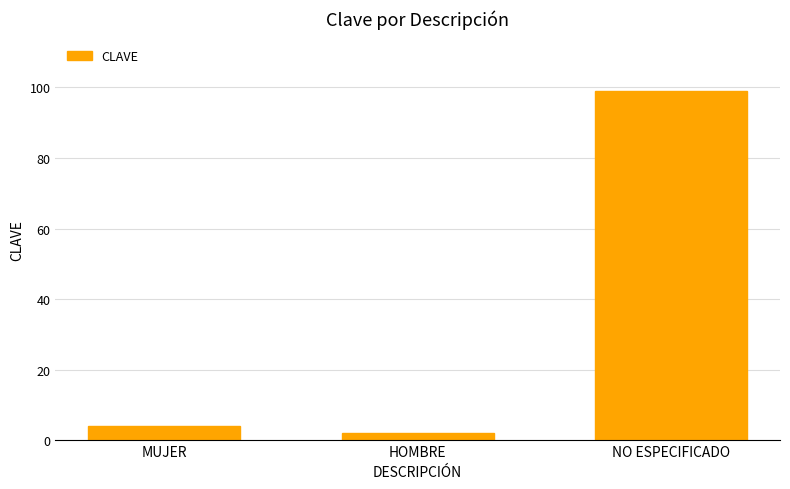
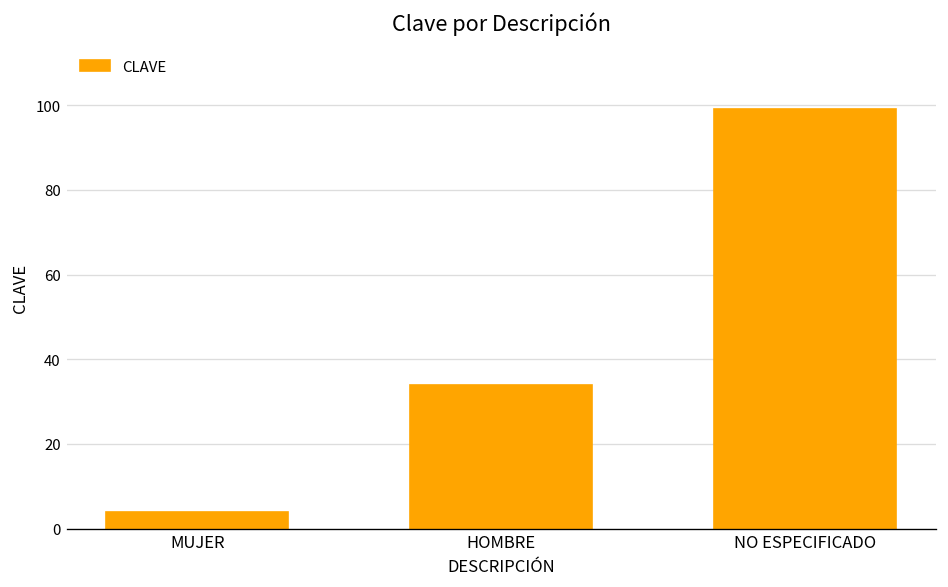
HOMBRE: 2 -> 34
